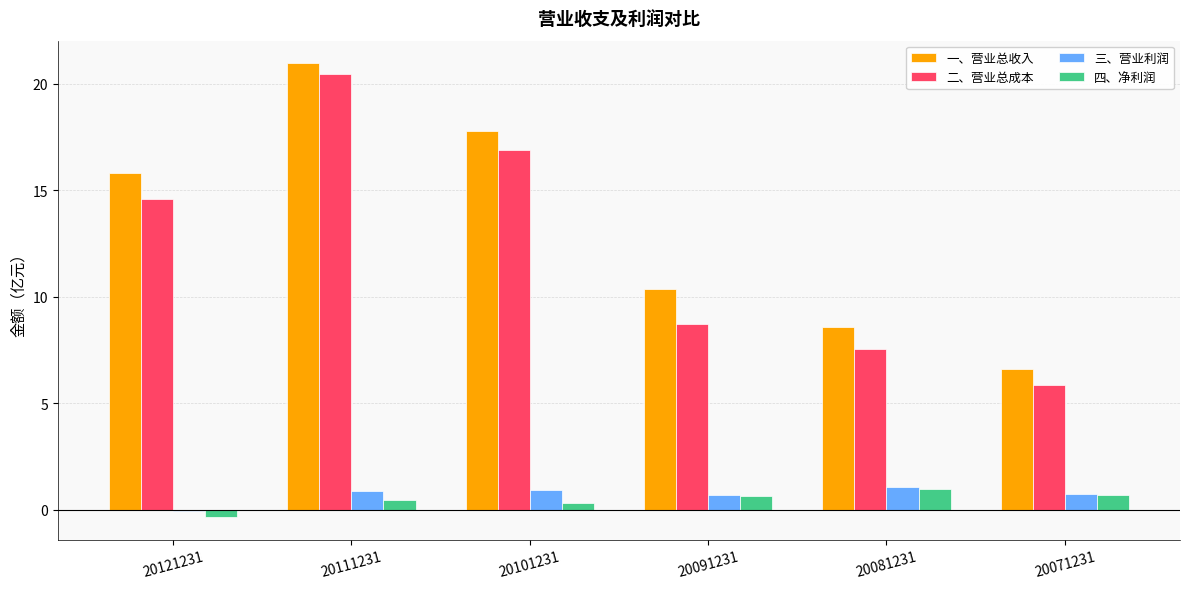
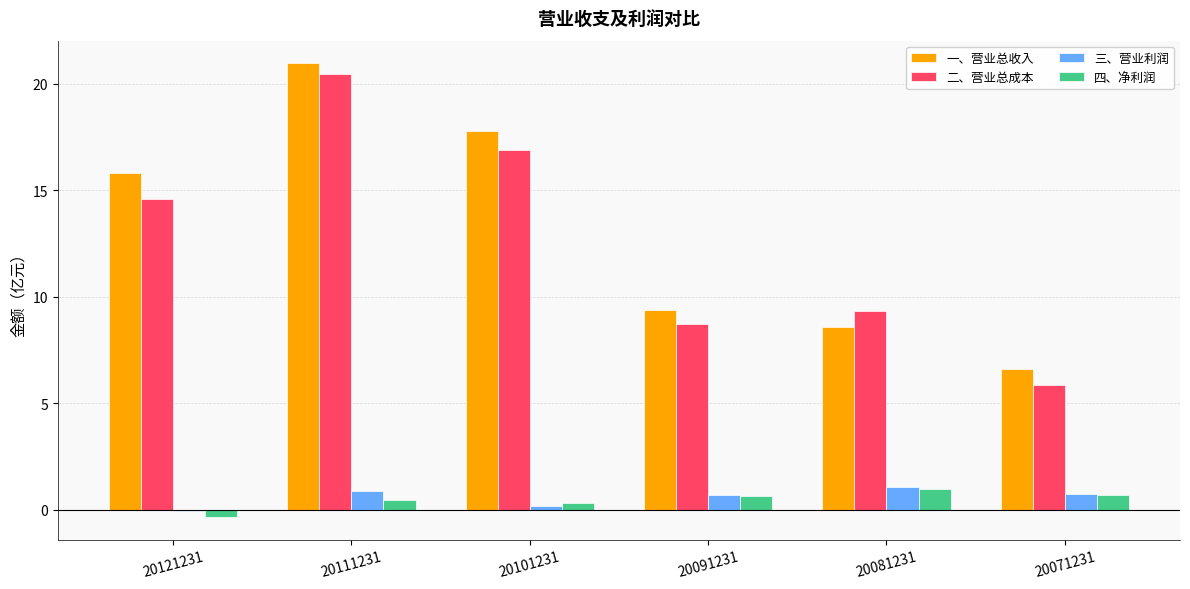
三、营业利润, 20101231: 0.9 -> 0.2
一、营业总收入, 20091231: 10.3 -> 9.4
二、营业总成本, 20081231: 7.5 -> 9.3
